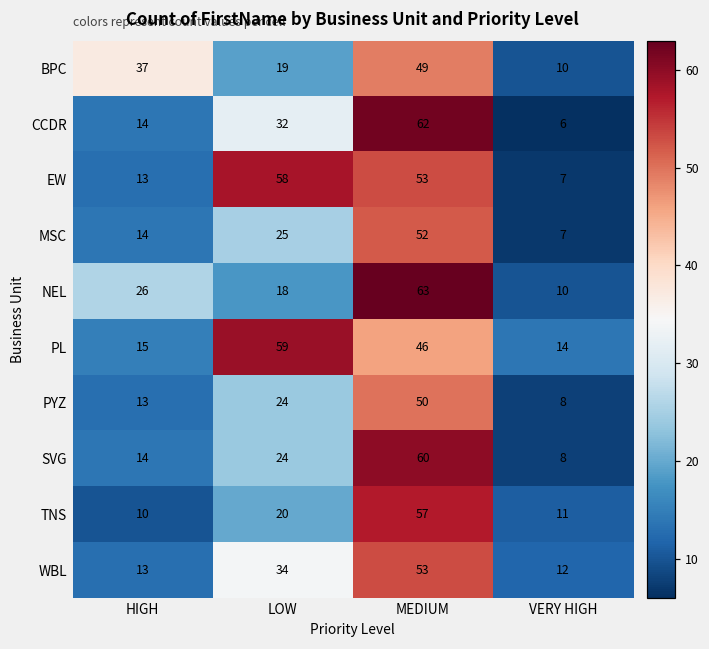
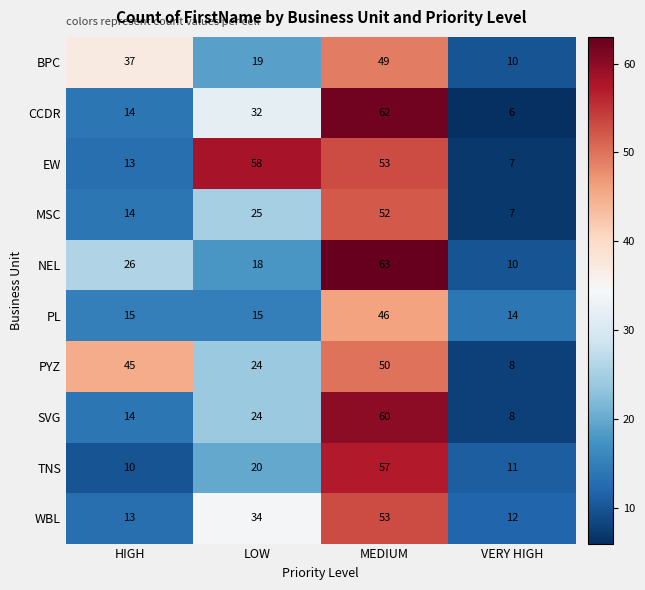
PL, LOW: 59 -> 15
PYZ, HIGH: 13 -> 45
